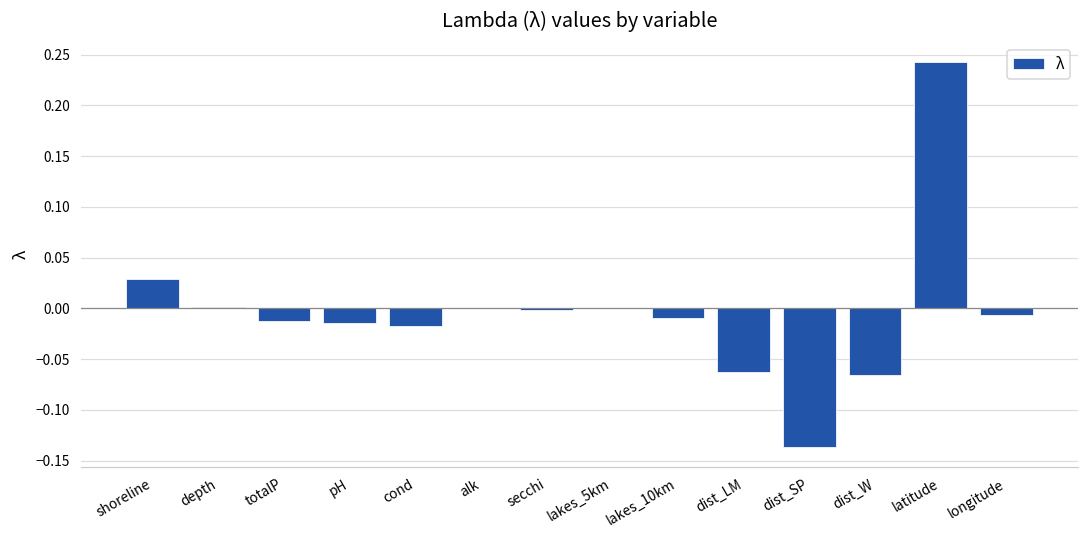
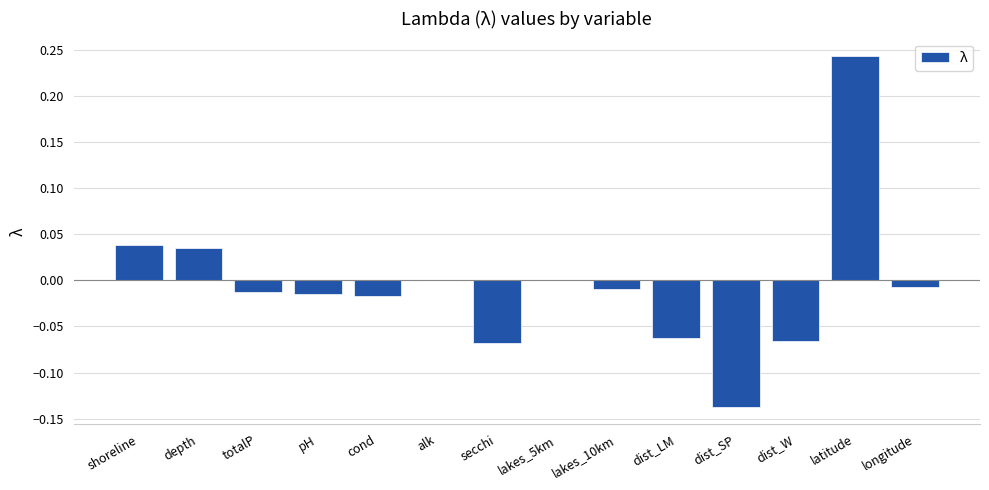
shoreline: 0.03 -> 0.04
depth: 0.00 -> 0.03
secchi: 0.00 -> -0.07
